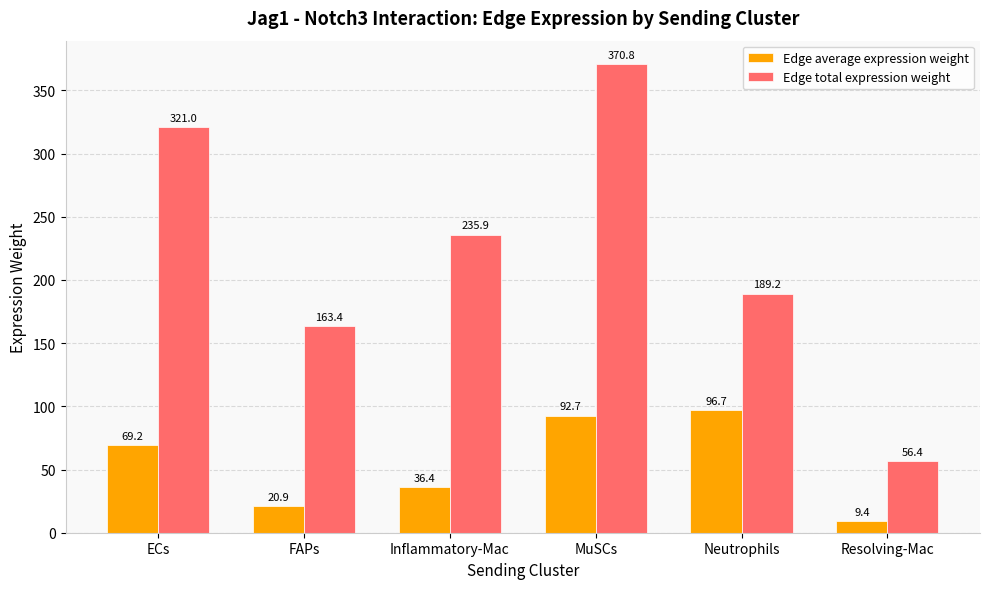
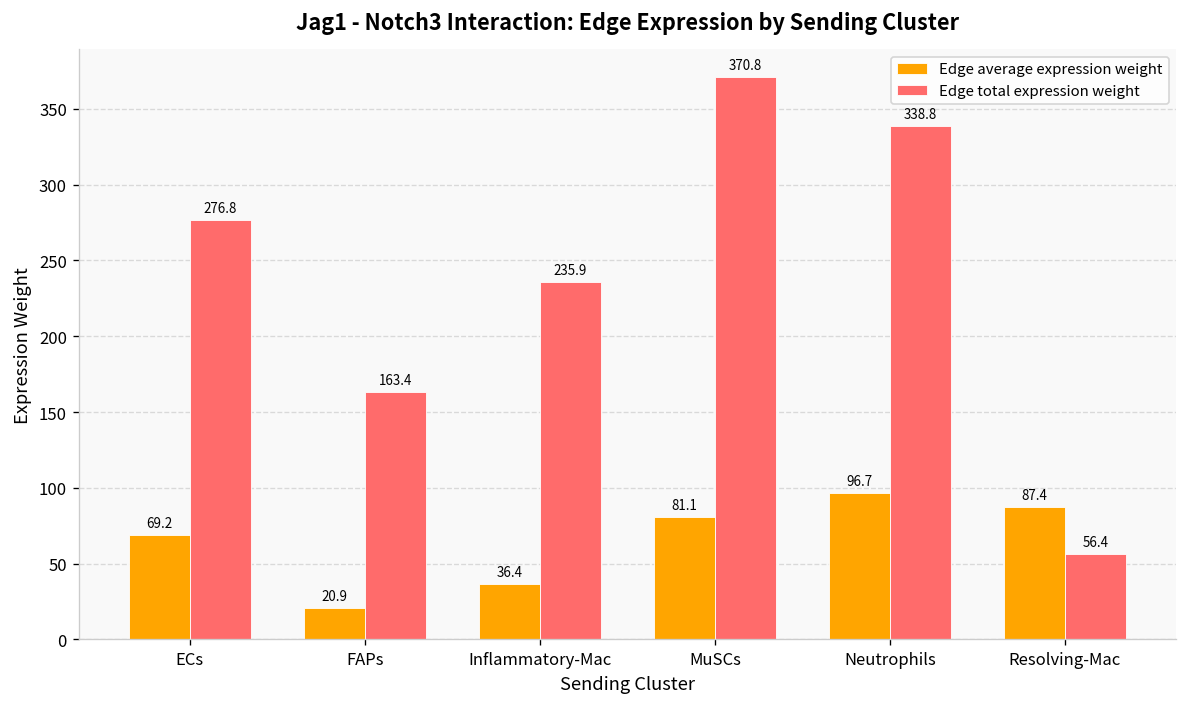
Edge total expression weight, ECs: 321.0 -> 276.8
Edge average expression weight, MuSCs: 92.7 -> 81.1
Edge total expression weight, Neutrophils: 189.2 -> 338.8
Edge average expression weight, Resolving-Mac: 9.4 -> 87.4
